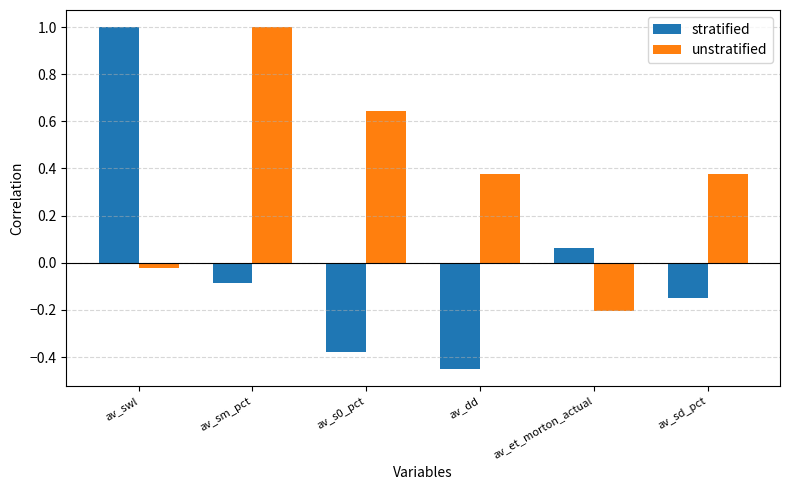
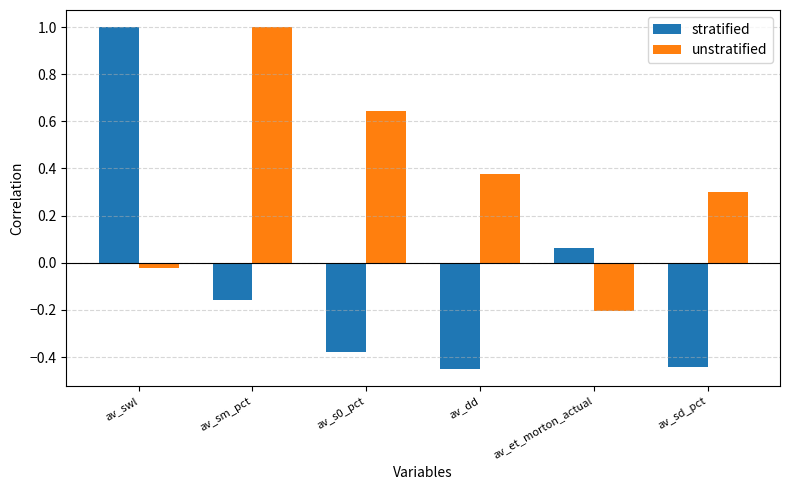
stratified, av_sm_pct: -0.09 -> -0.16
stratified, av_sd_pct: -0.15 -> -0.44
unstratified, av_sd_pct: 0.38 -> 0.30
